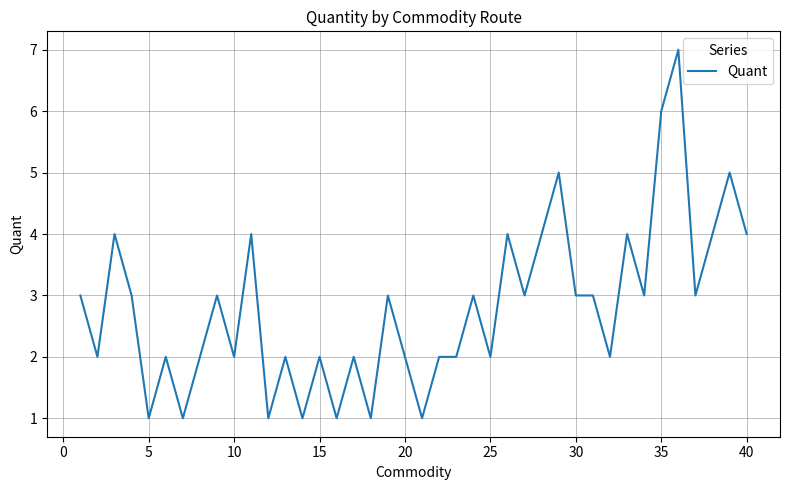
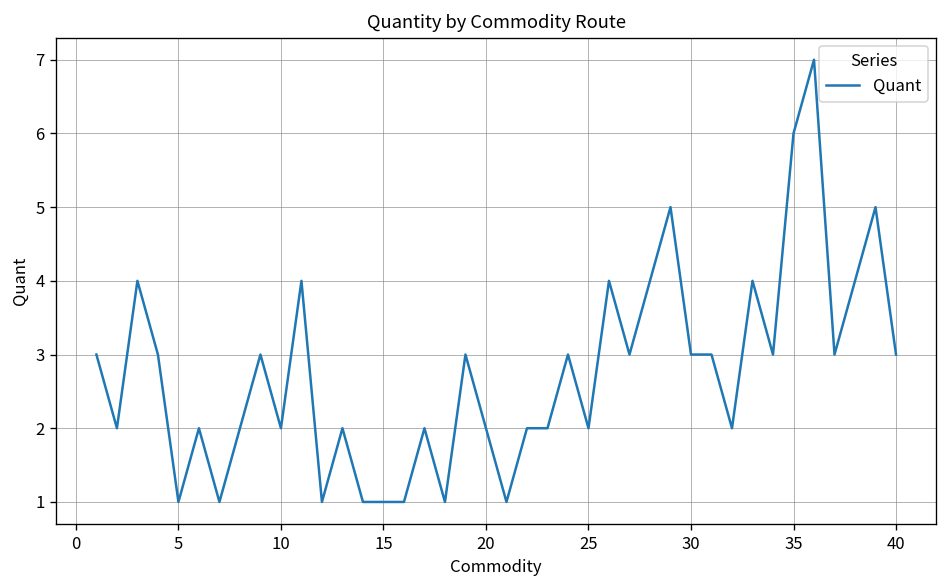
15: 2 -> 1
40: 4 -> 3
